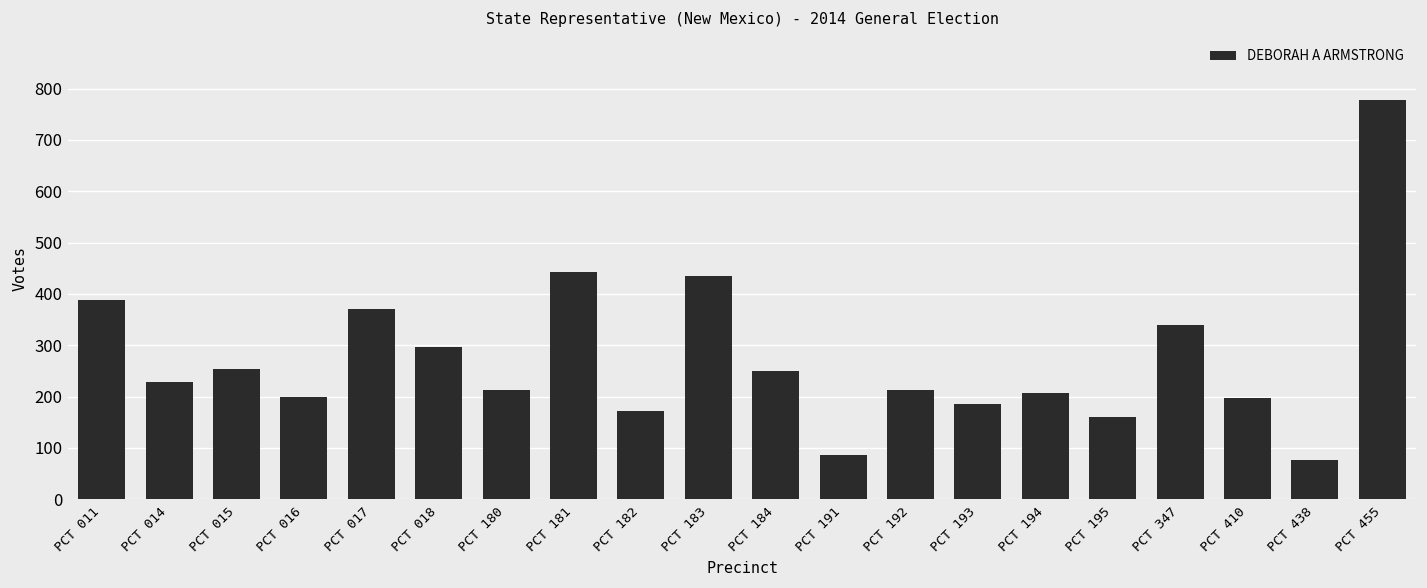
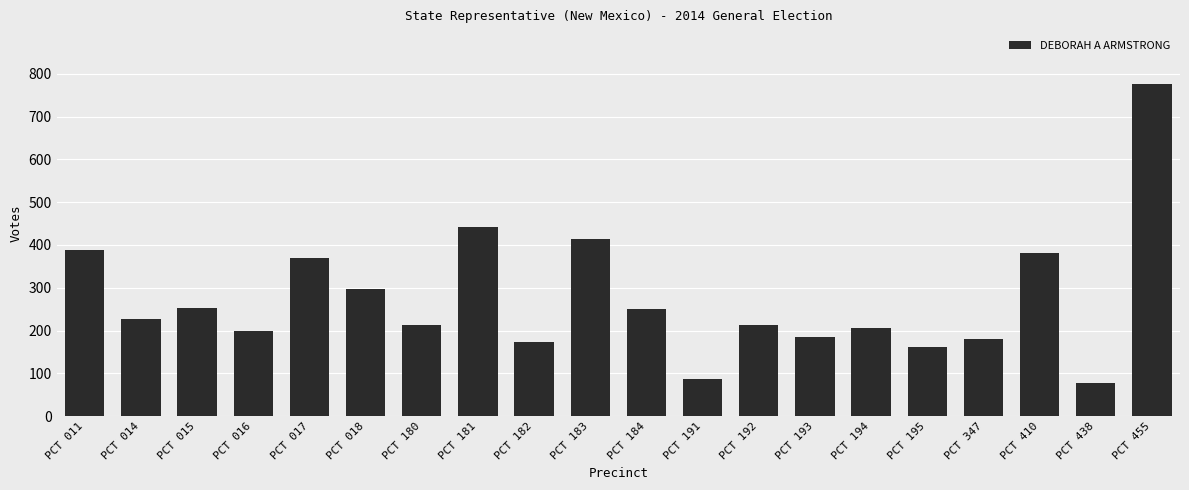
PCT 183: 440 -> 410
PCT 347: 340 -> 180
PCT 410: 200 -> 380
